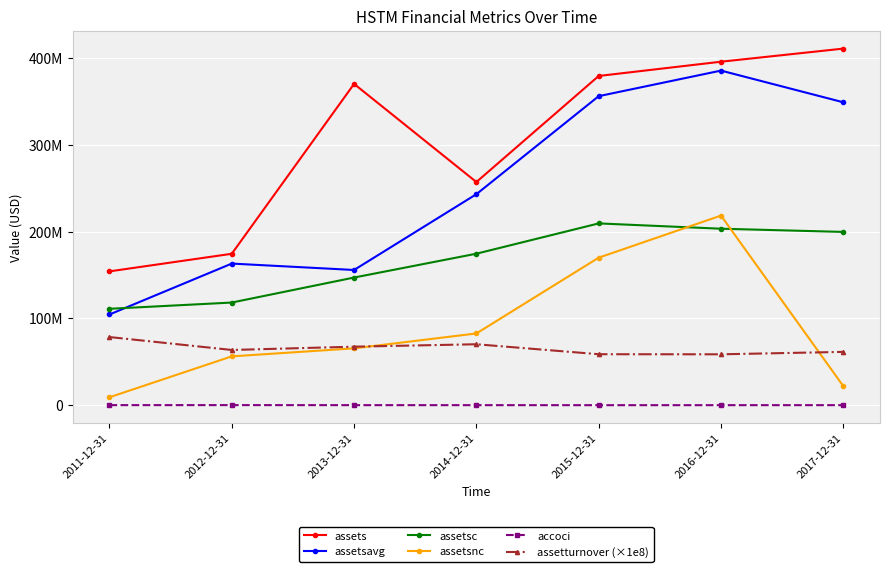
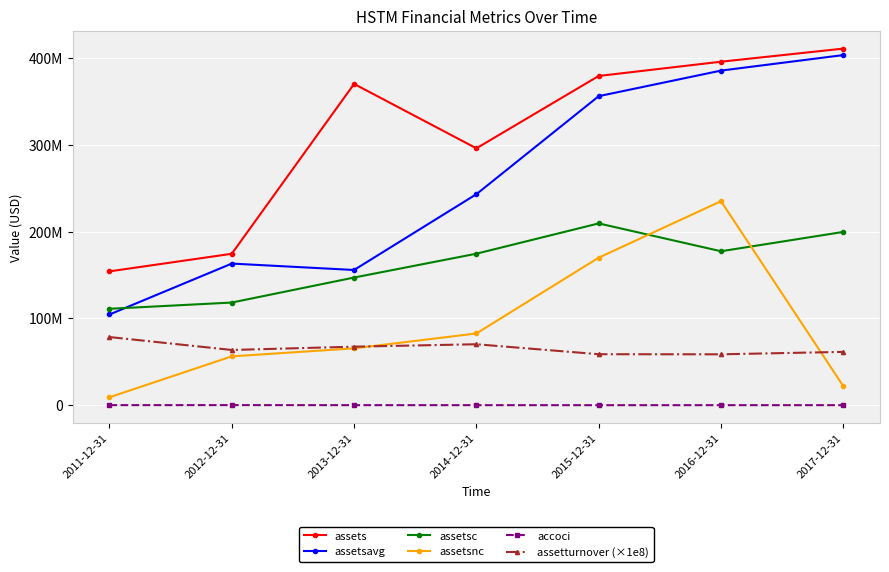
assets, 2014-12-31: 260000000 -> 300000000
assetsc, 2016-12-31: 200000000 -> 180000000
assetsnc, 2016-12-31: 220000000 -> 240000000
assetsavg, 2017-12-31: 350000000 -> 400000000
